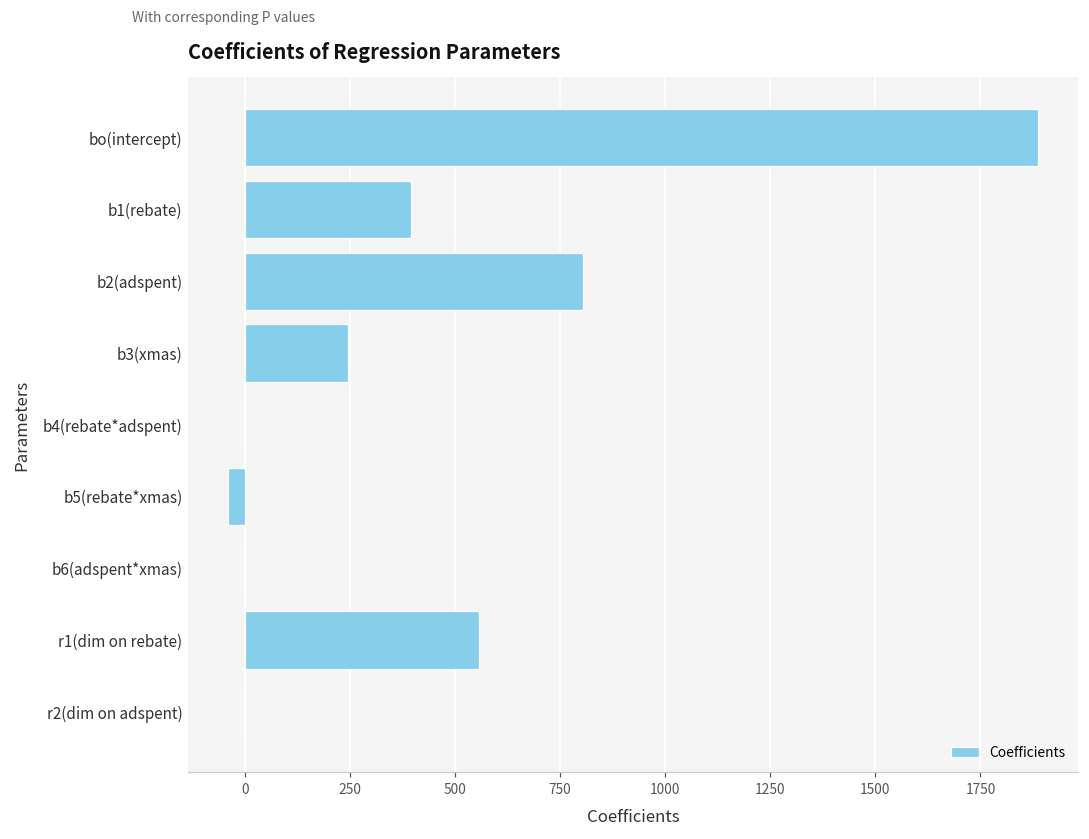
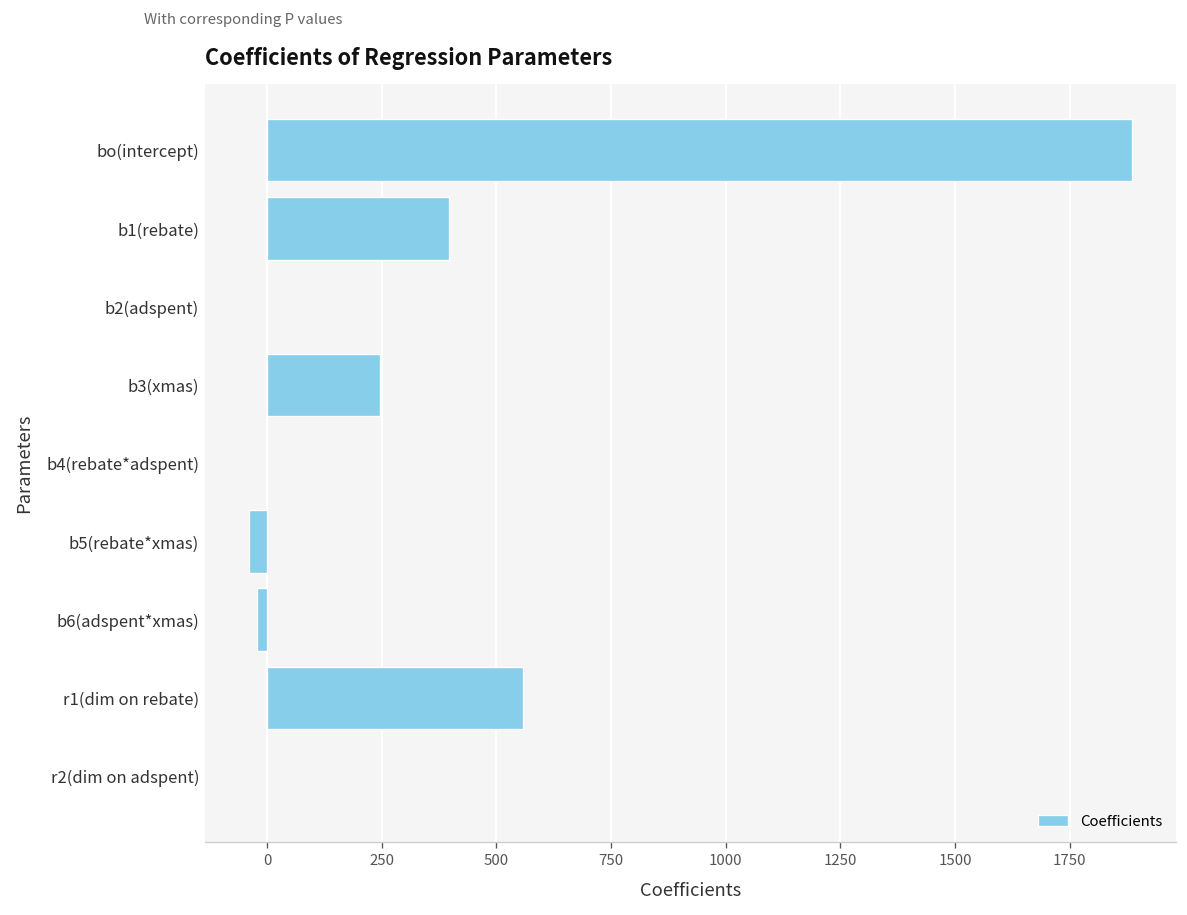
b2(adspent): 800 -> 0
b6(adspent*xmas): 0 -> -20
